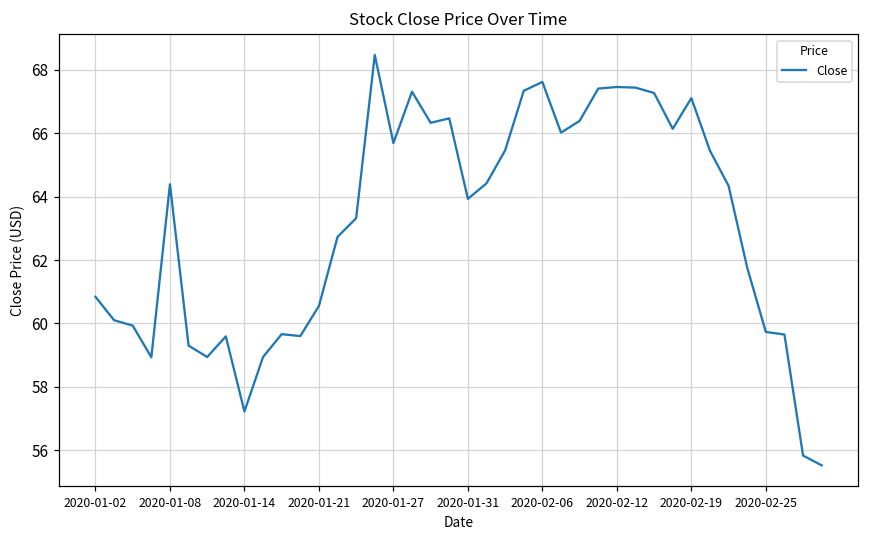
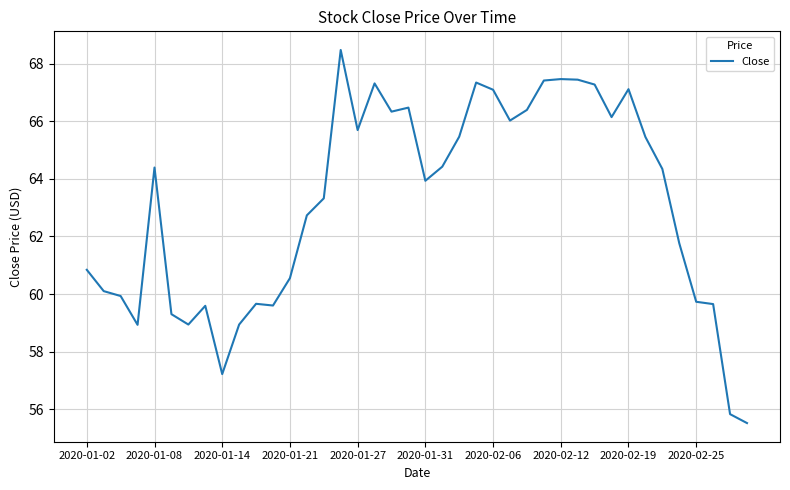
2020-02-06: 67.6 -> 67.1
